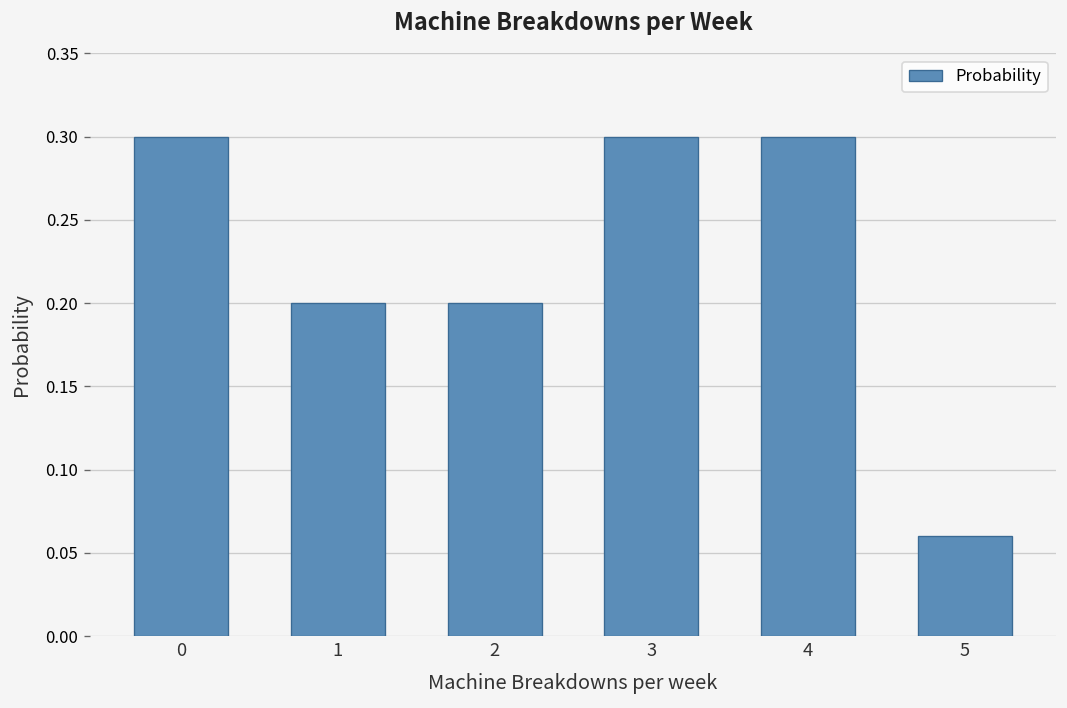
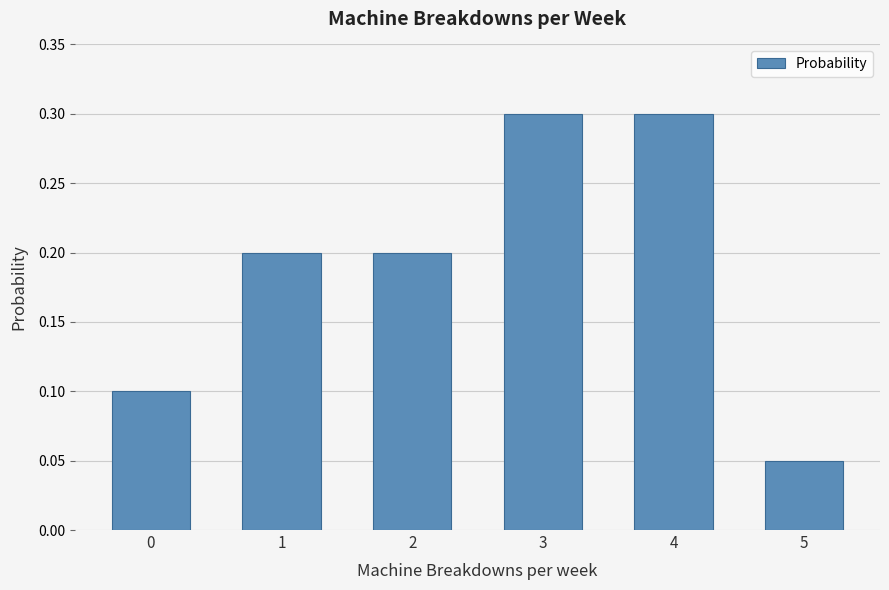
0: 0.3 -> 0.1
5: 0.06 -> 0.05
